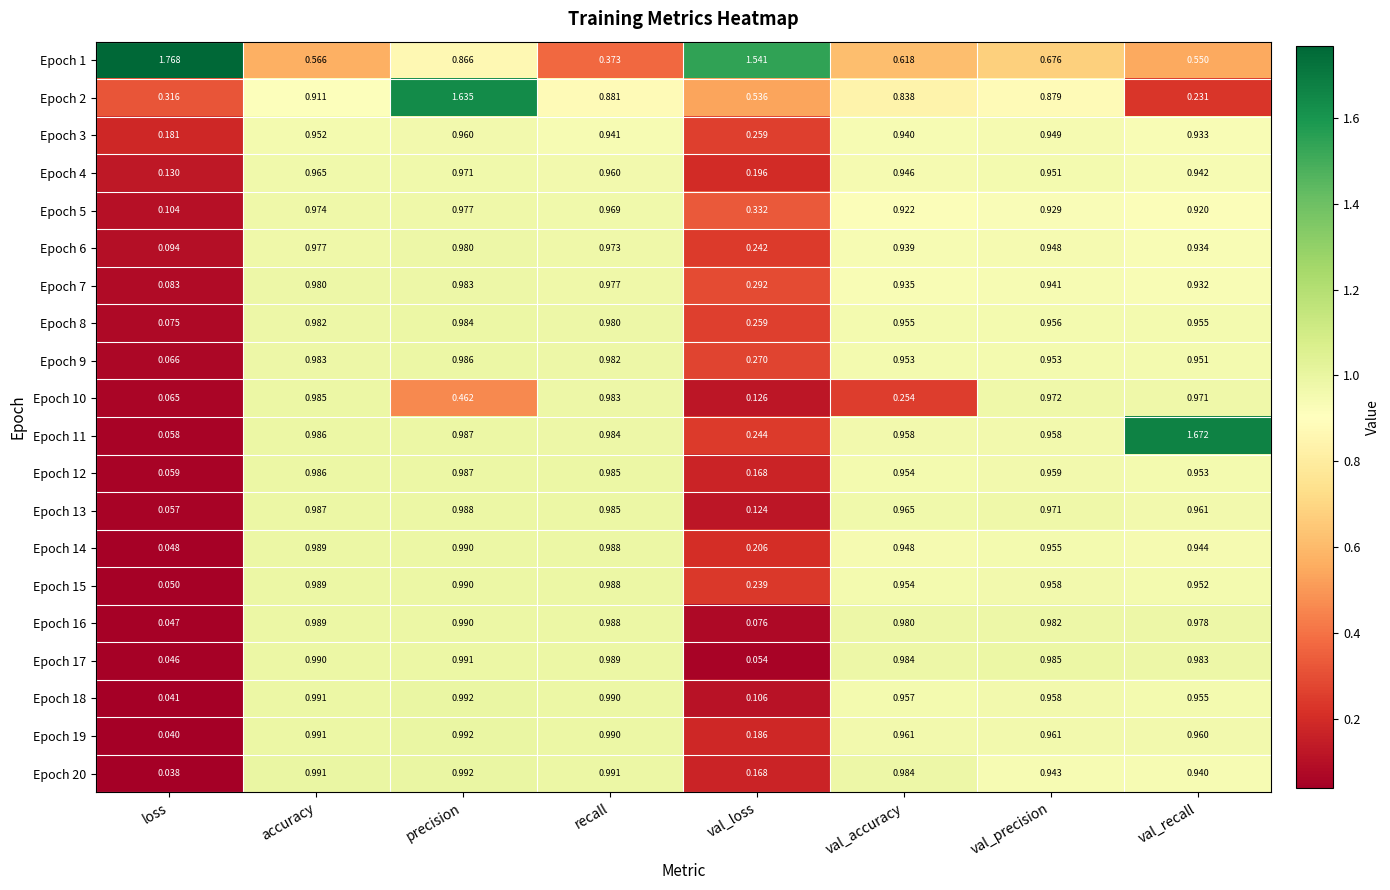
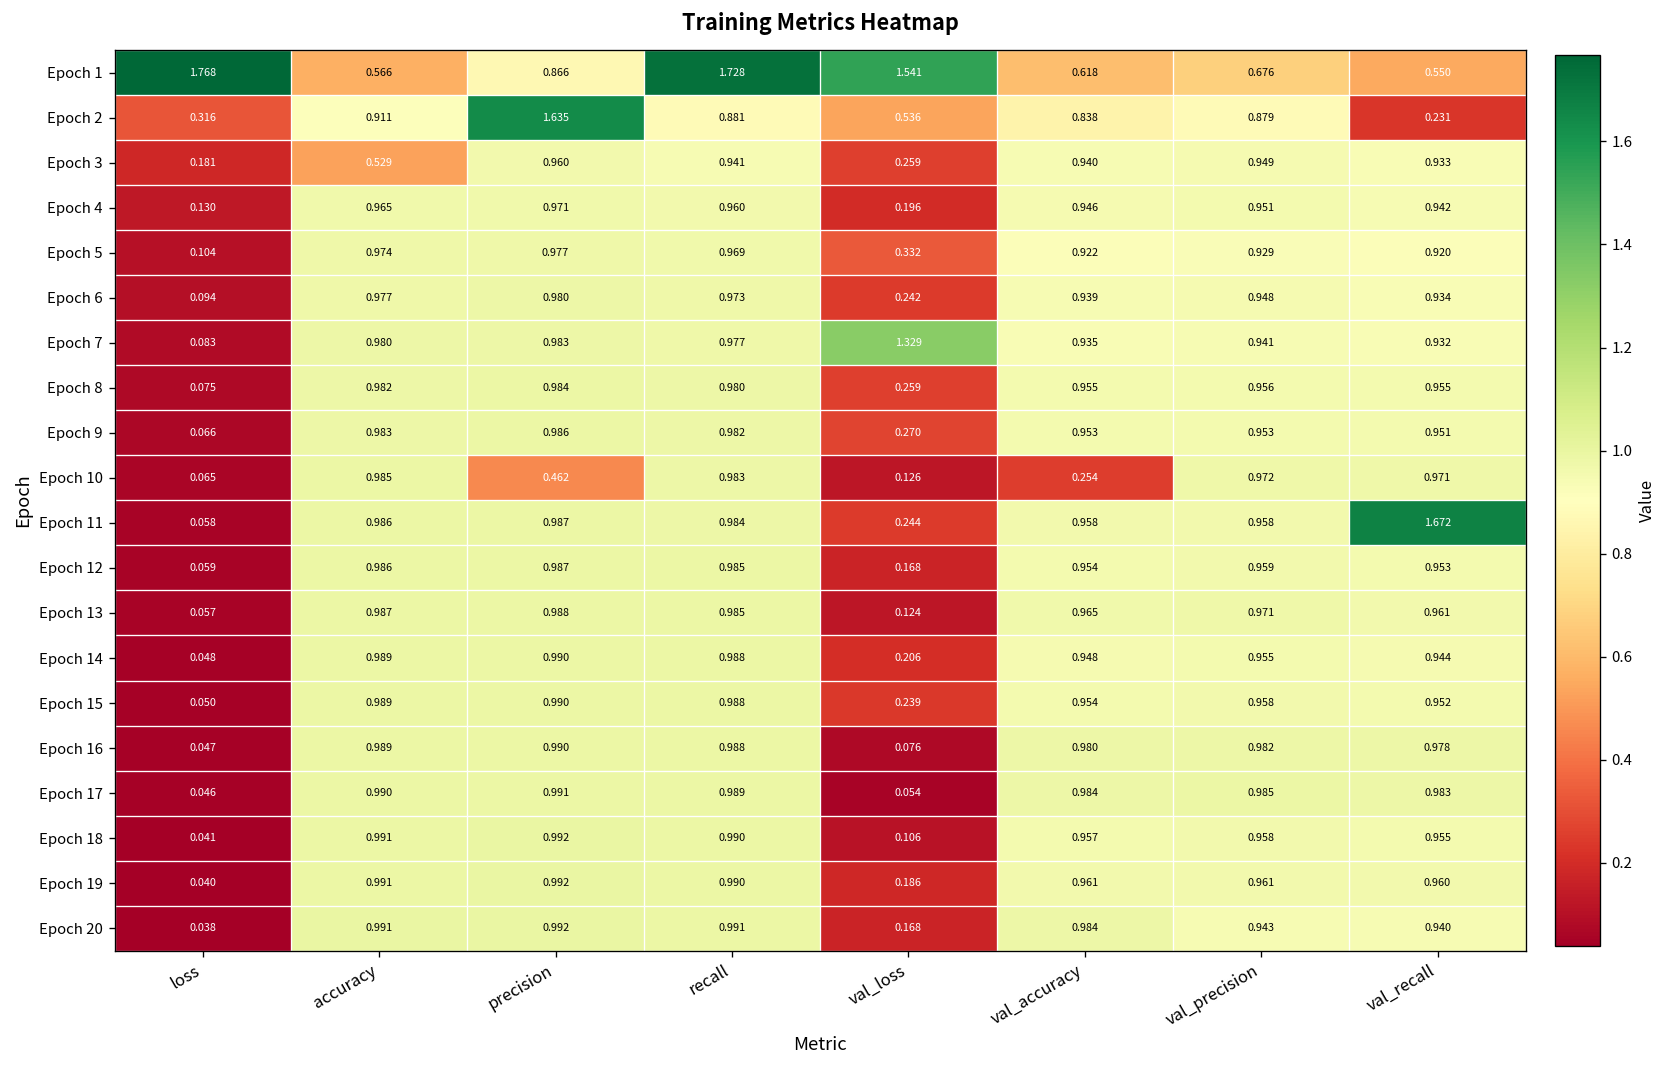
Epoch 1, recall: 0.373 -> 1.728
Epoch 3, accuracy: 0.952 -> 0.529
Epoch 7, val_loss: 0.292 -> 1.329
